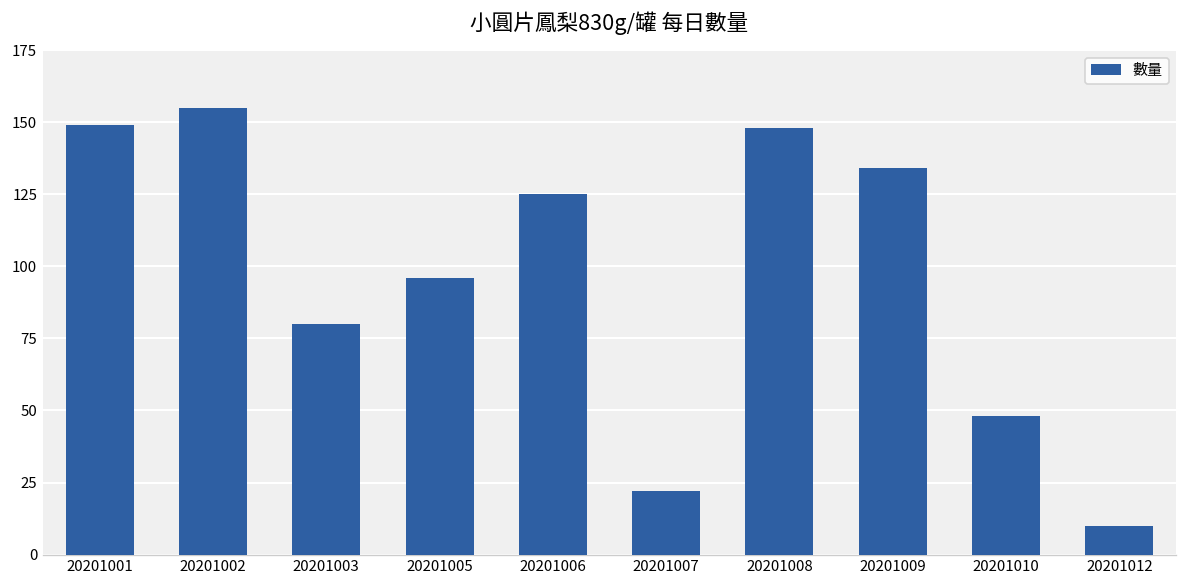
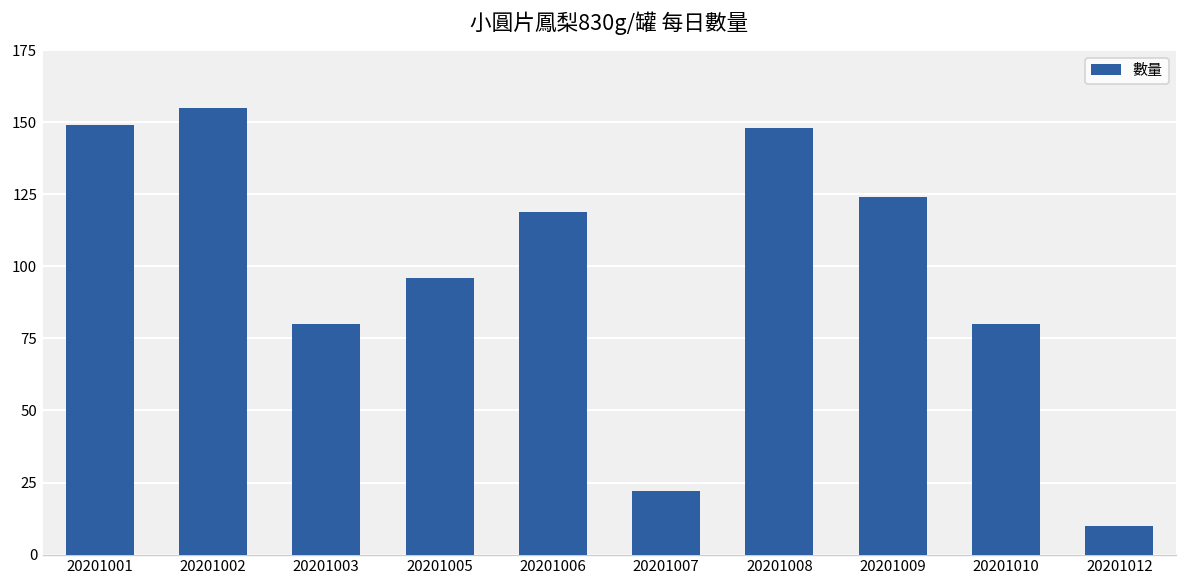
20201006: 125 -> 119
20201009: 134 -> 124
20201010: 48 -> 80
